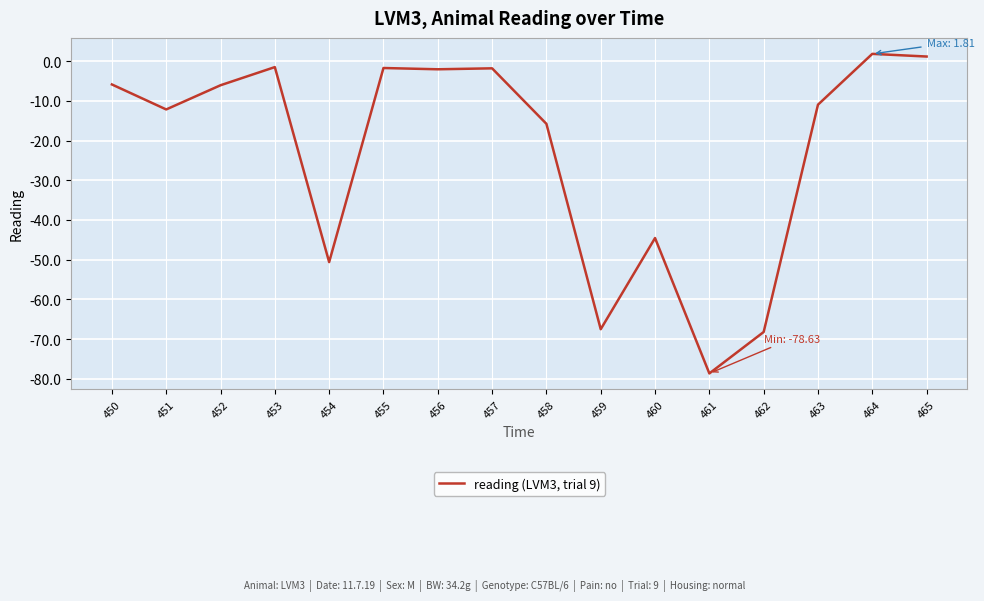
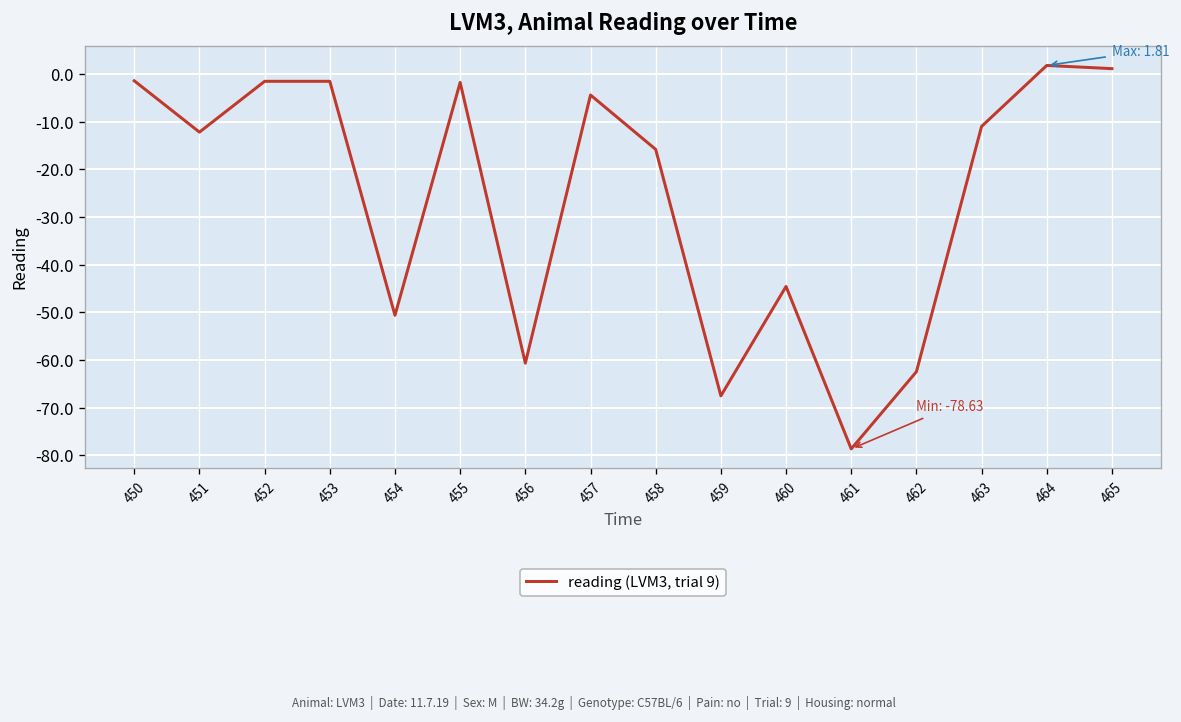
450: -6 -> -1
452: -6 -> -2
456: -2 -> -61
457: -2 -> -4
462: -68 -> -62
